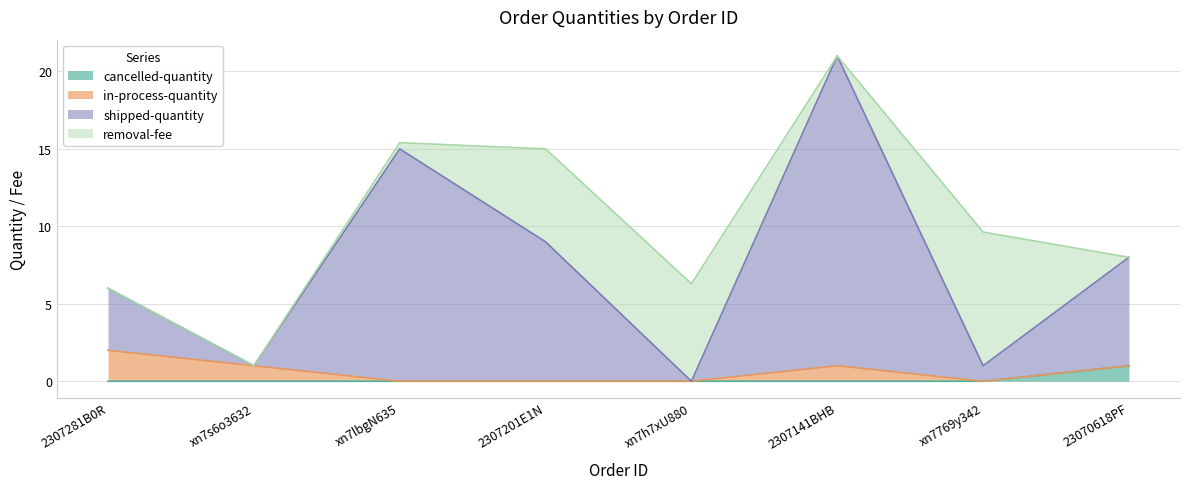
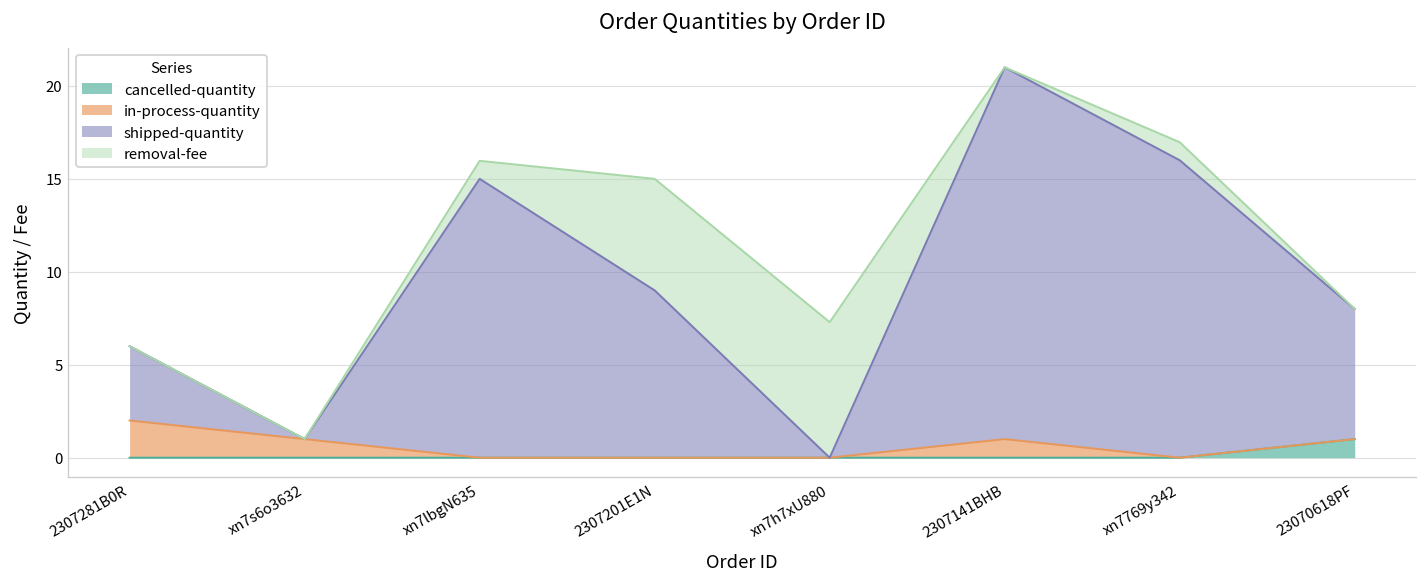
removal-fee, xn7lbgN635: 0.4 -> 1.0
removal-fee, xn7h7xU880: 6.3 -> 7.3
shipped-quantity, xn7769y342: 1 -> 16
removal-fee, xn7769y342: 8.6 -> 1.0
